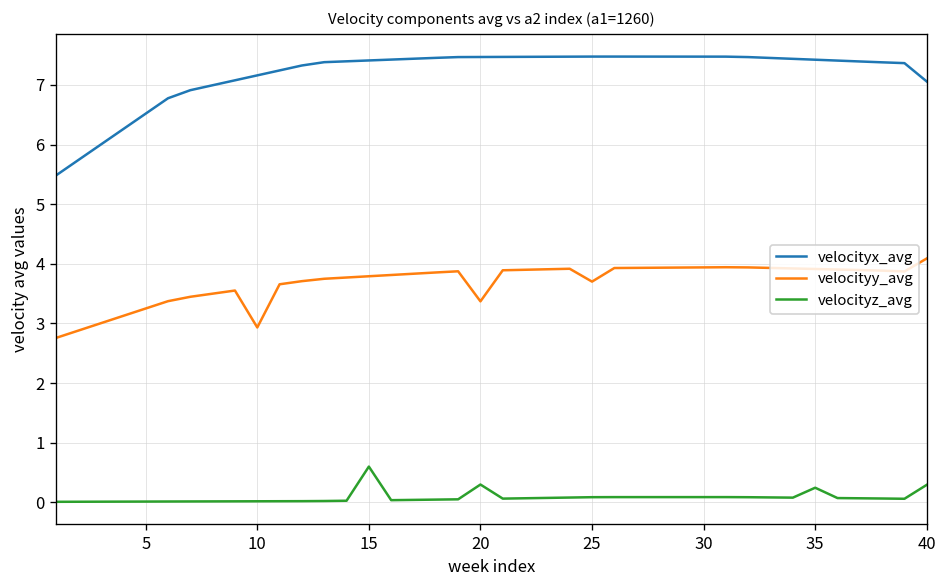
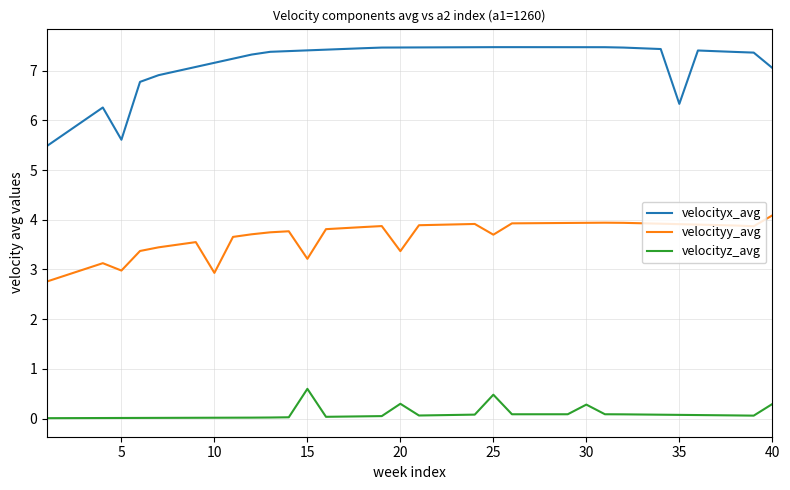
velocityx_avg, 5: 6.5 -> 5.6
velocityy_avg, 5: 3.3 -> 3.0
velocityy_avg, 15: 3.8 -> 3.2
velocityz_avg, 25: 0.1 -> 0.5
velocityz_avg, 30: 0.1 -> 0.3
velocityx_avg, 35: 7.4 -> 6.3
velocityz_avg, 35: 0.2 -> 0.1
